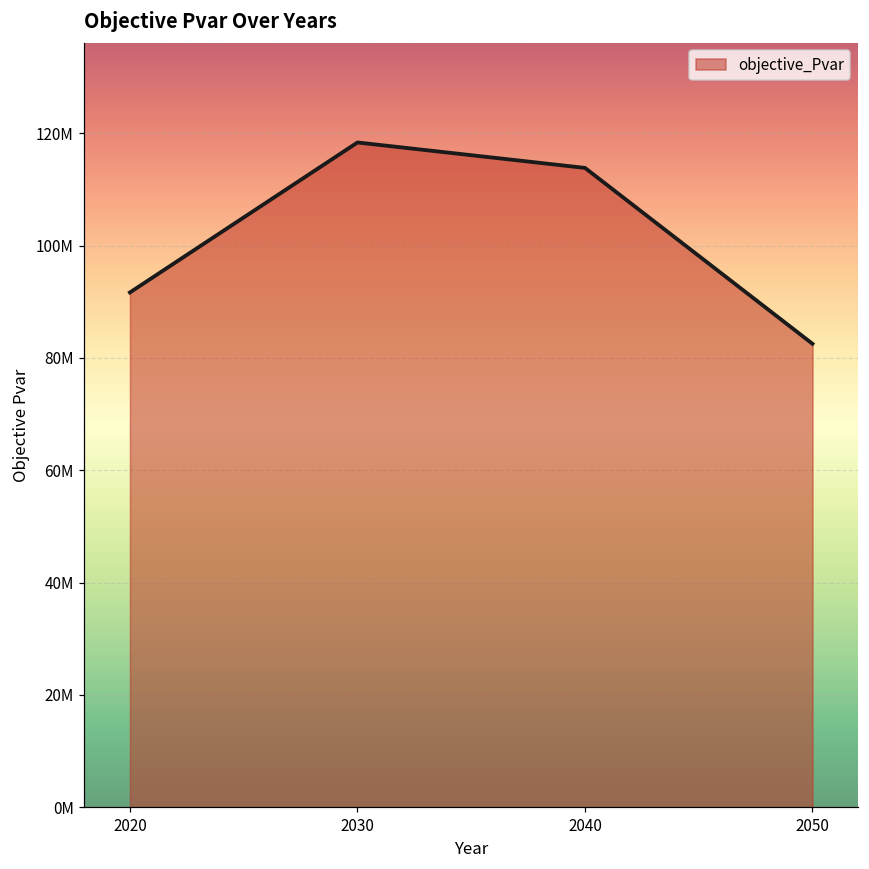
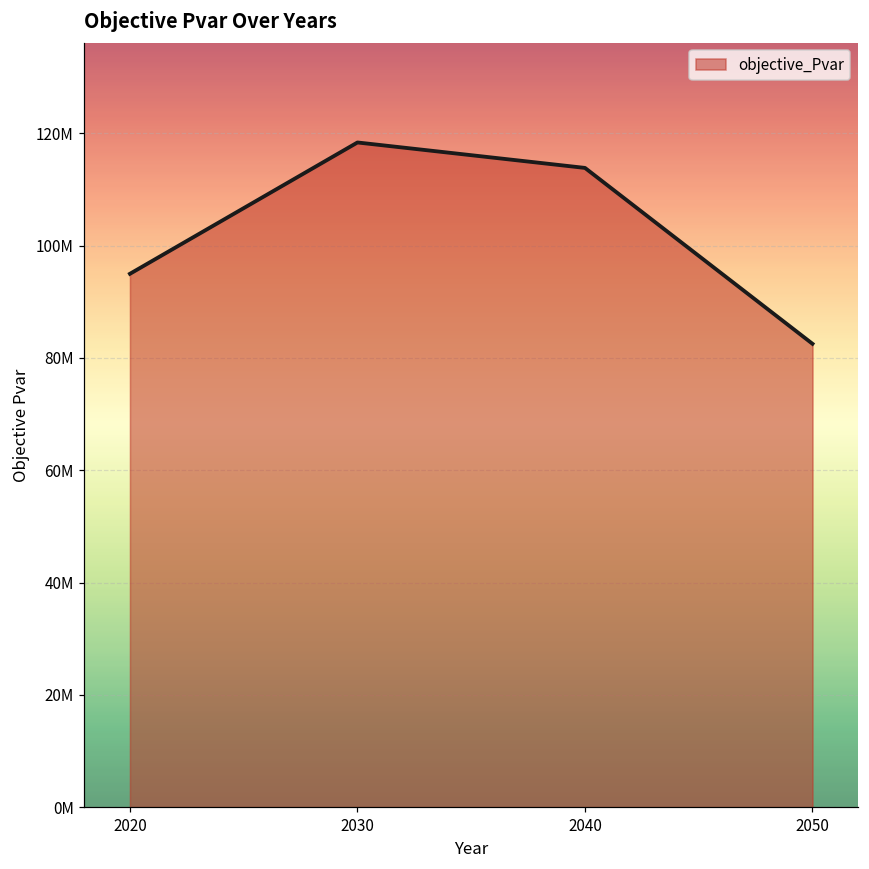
2020: 92000000 -> 95000000
